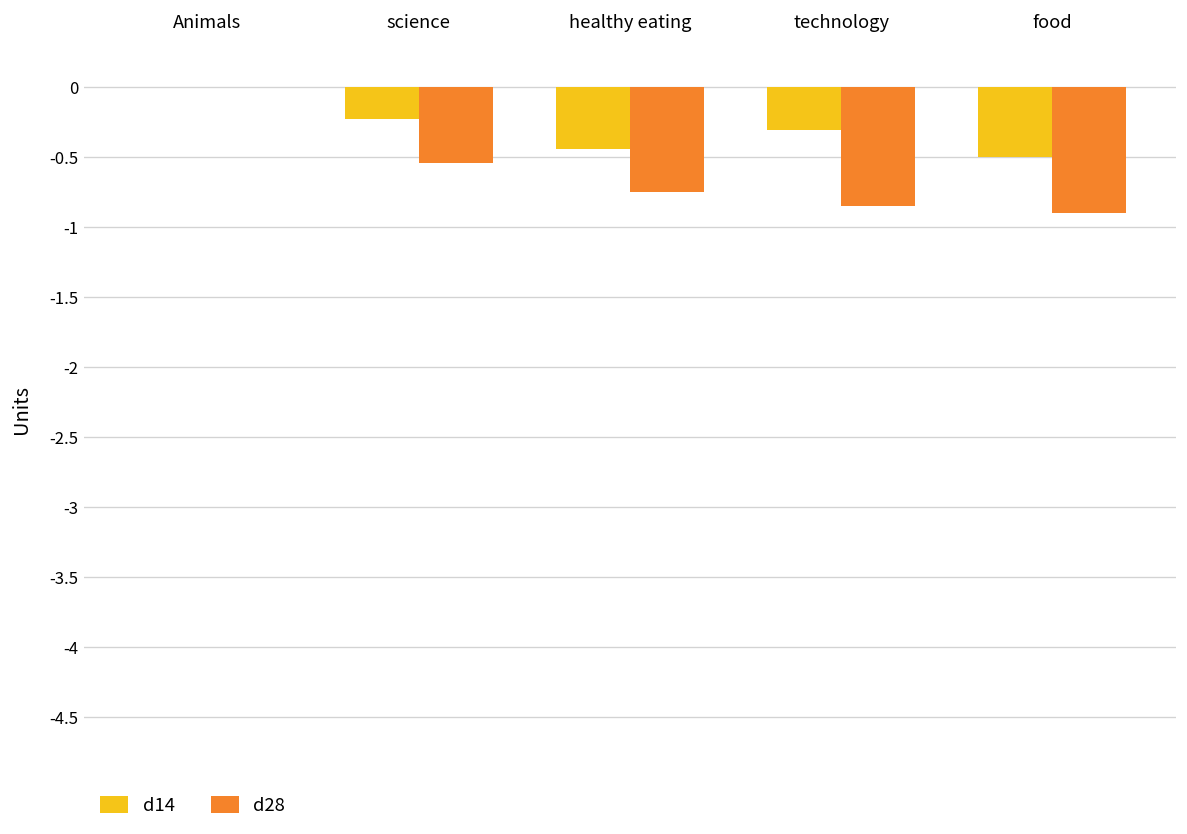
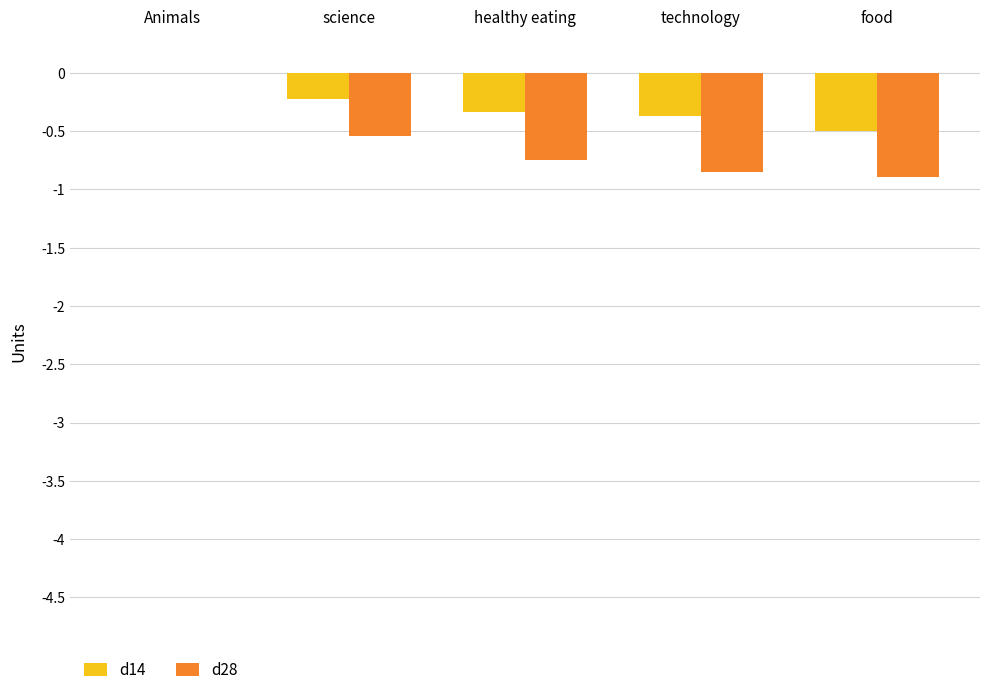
d14, healthy eating: -0.44 -> -0.34
d14, technology: -0.30 -> -0.37
